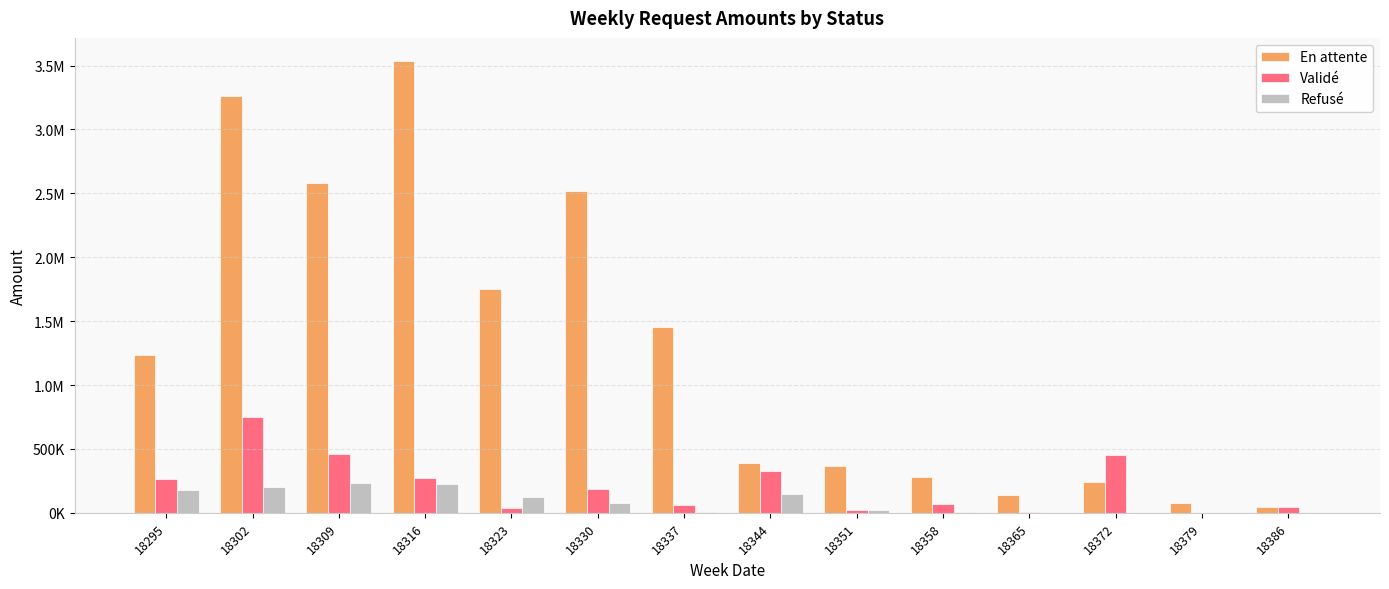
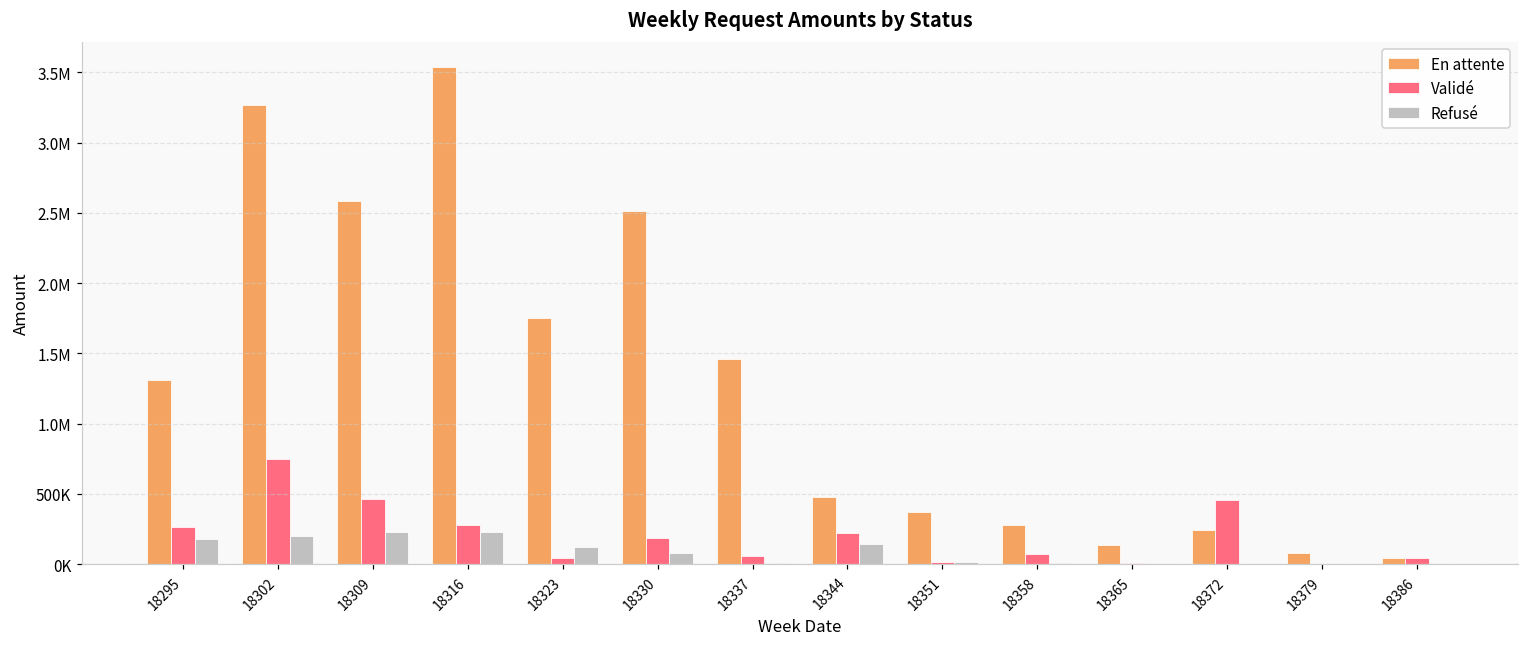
En attente, 18295: 1230000 -> 1310000
En attente, 18344: 390000 -> 480000
Validé, 18344: 330000 -> 220000
